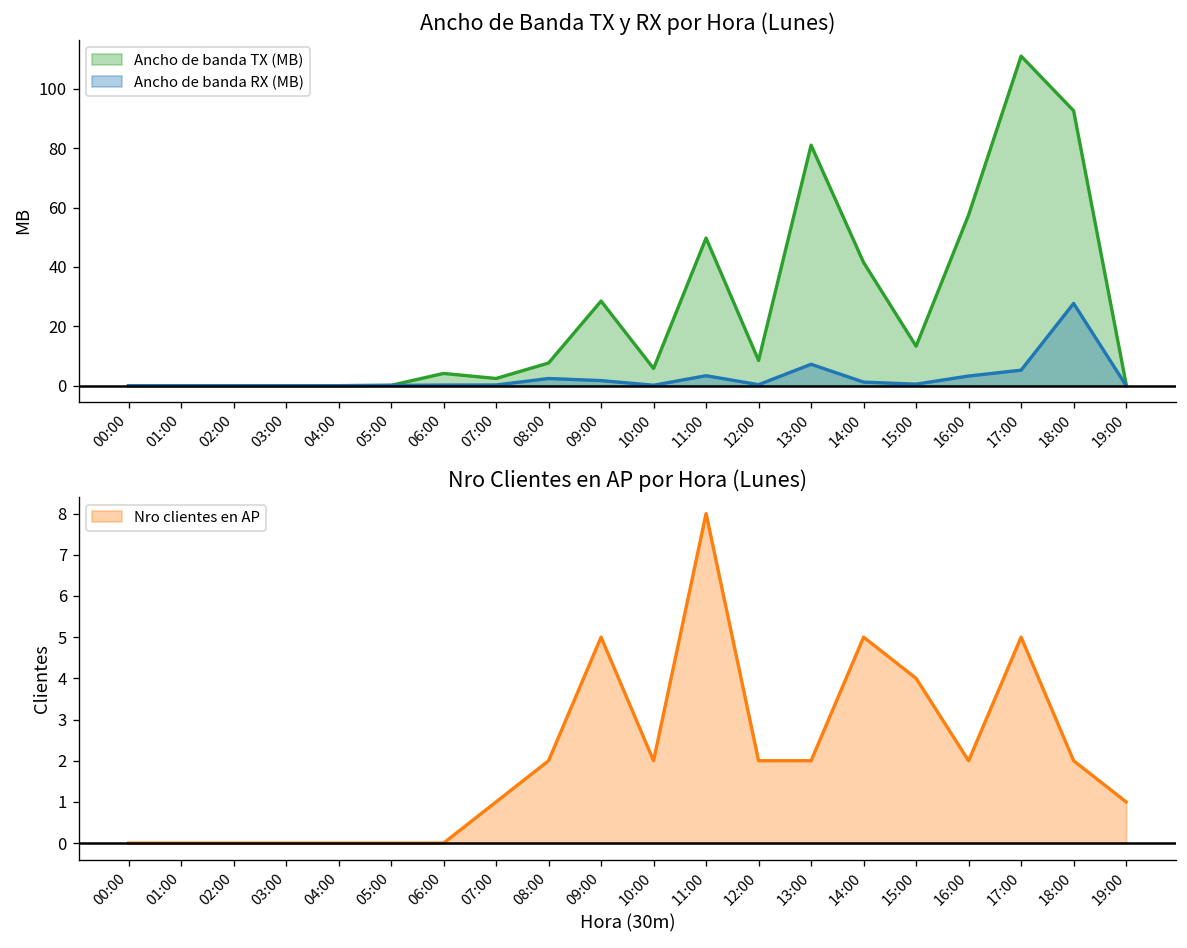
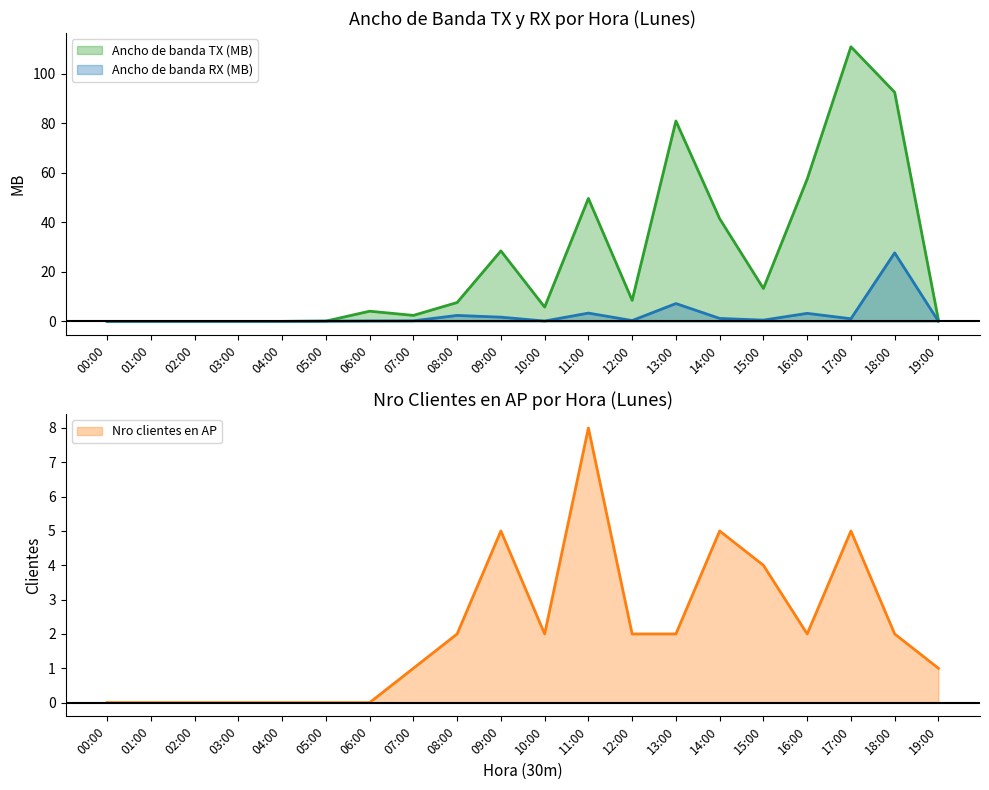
Ancho de Banda TX y RX por Hora (Lunes), Ancho de banda RX (MB), 17:00: 5 -> 1
